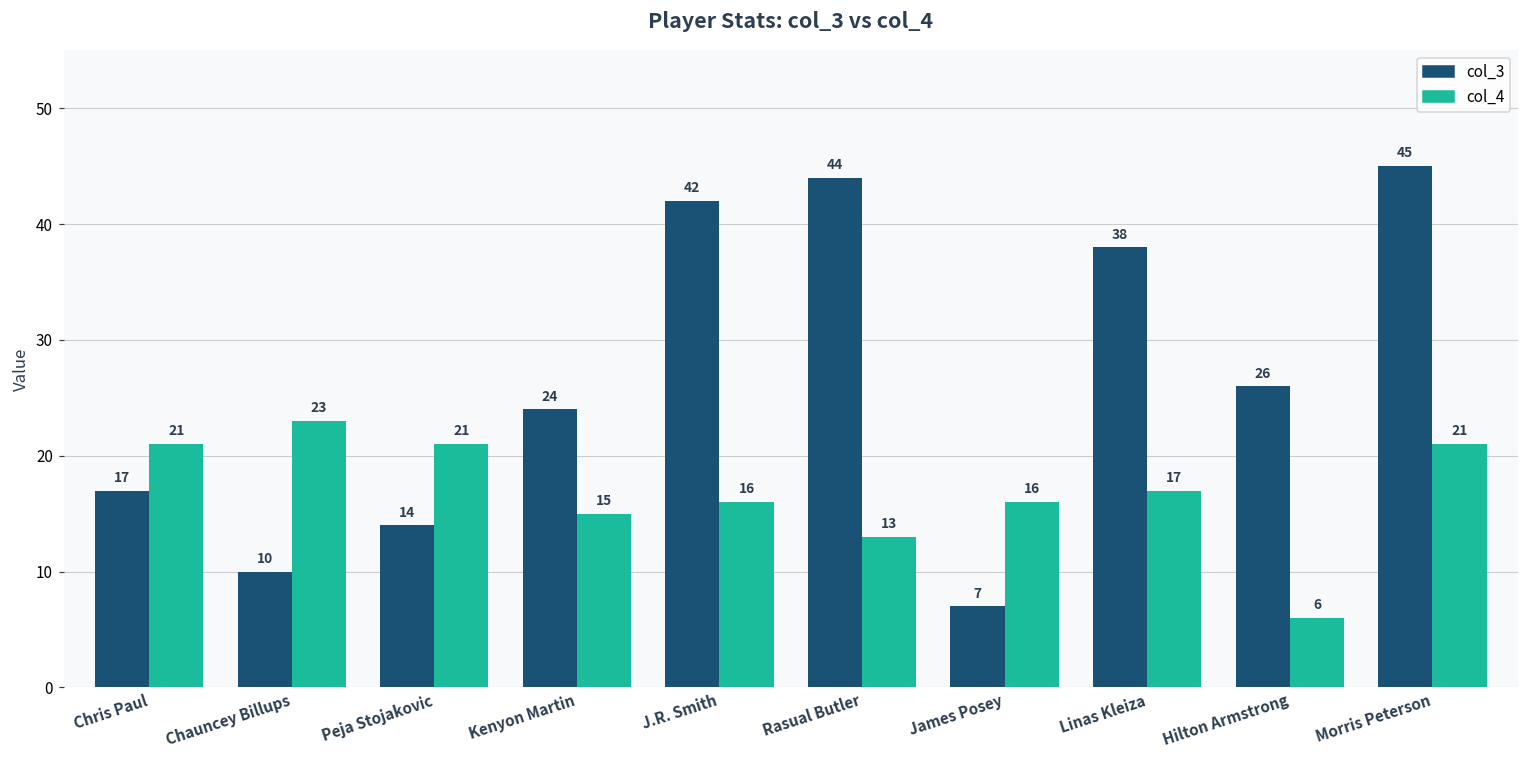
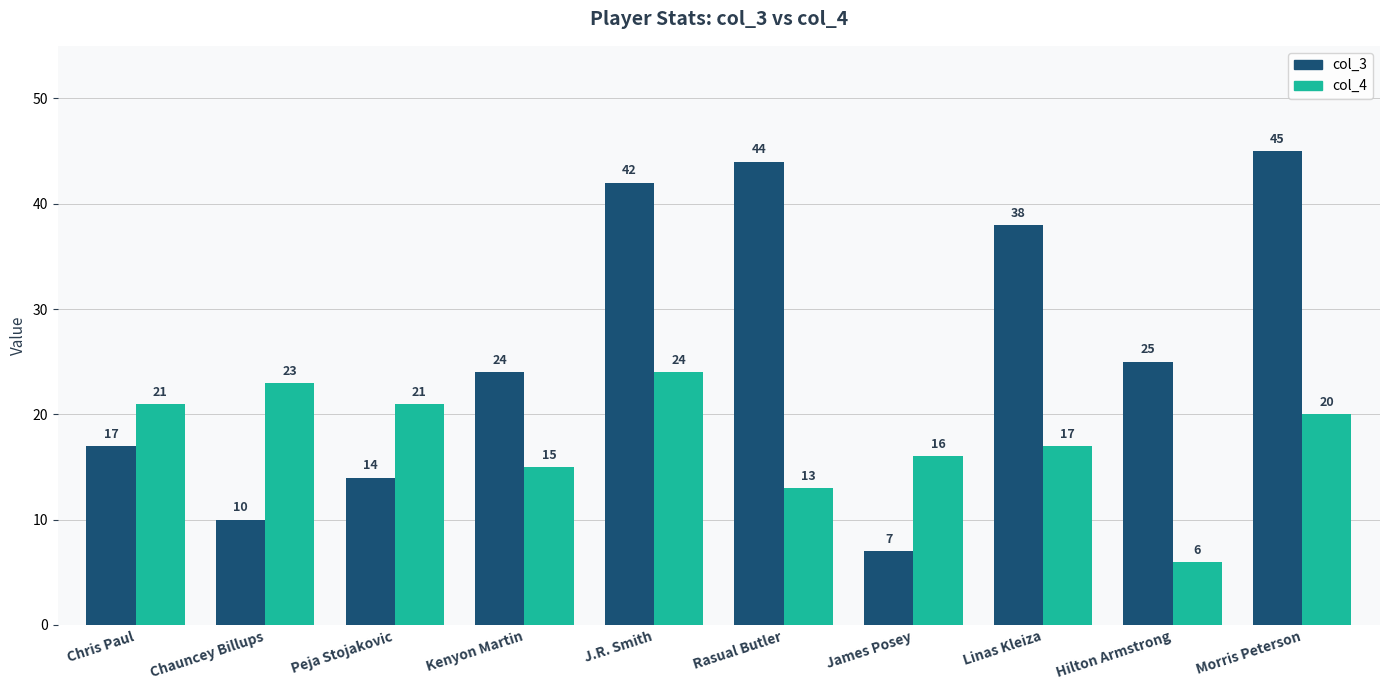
col_4, J.R. Smith: 16 -> 24
col_3, Hilton Armstrong: 26 -> 25
col_4, Morris Peterson: 21 -> 20
